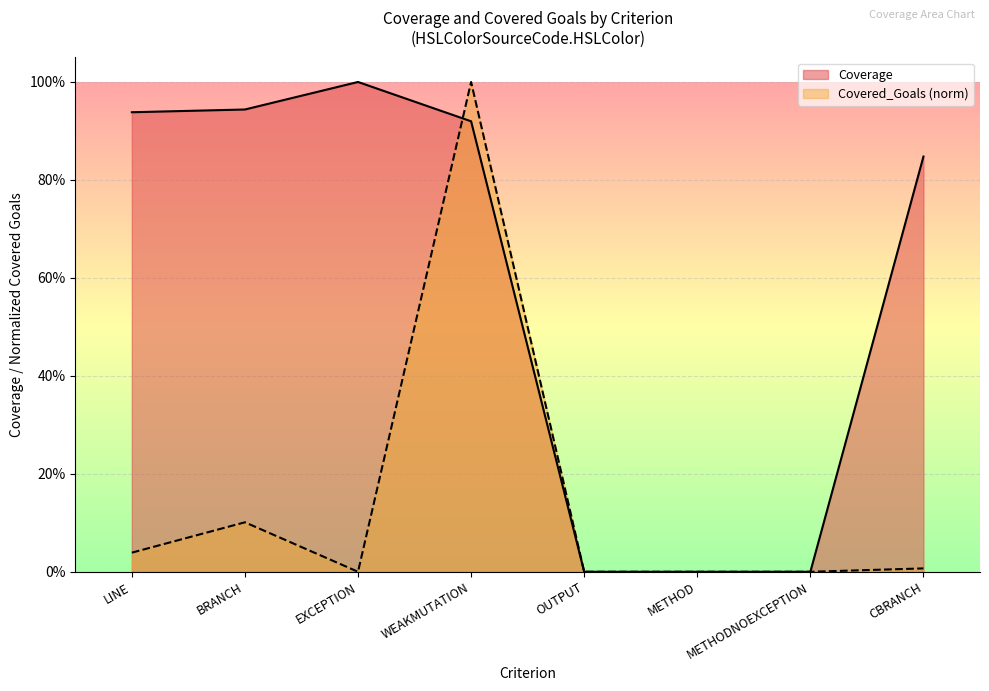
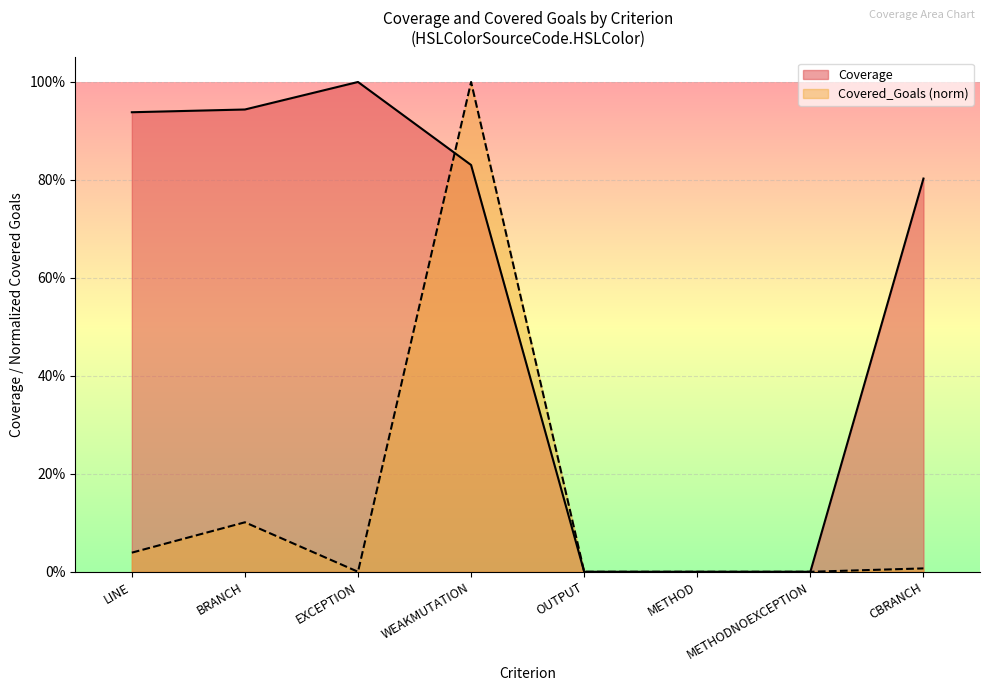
Coverage, WEAKMUTATION: 92% -> 83%
Coverage, CBRANCH: 85% -> 80%
